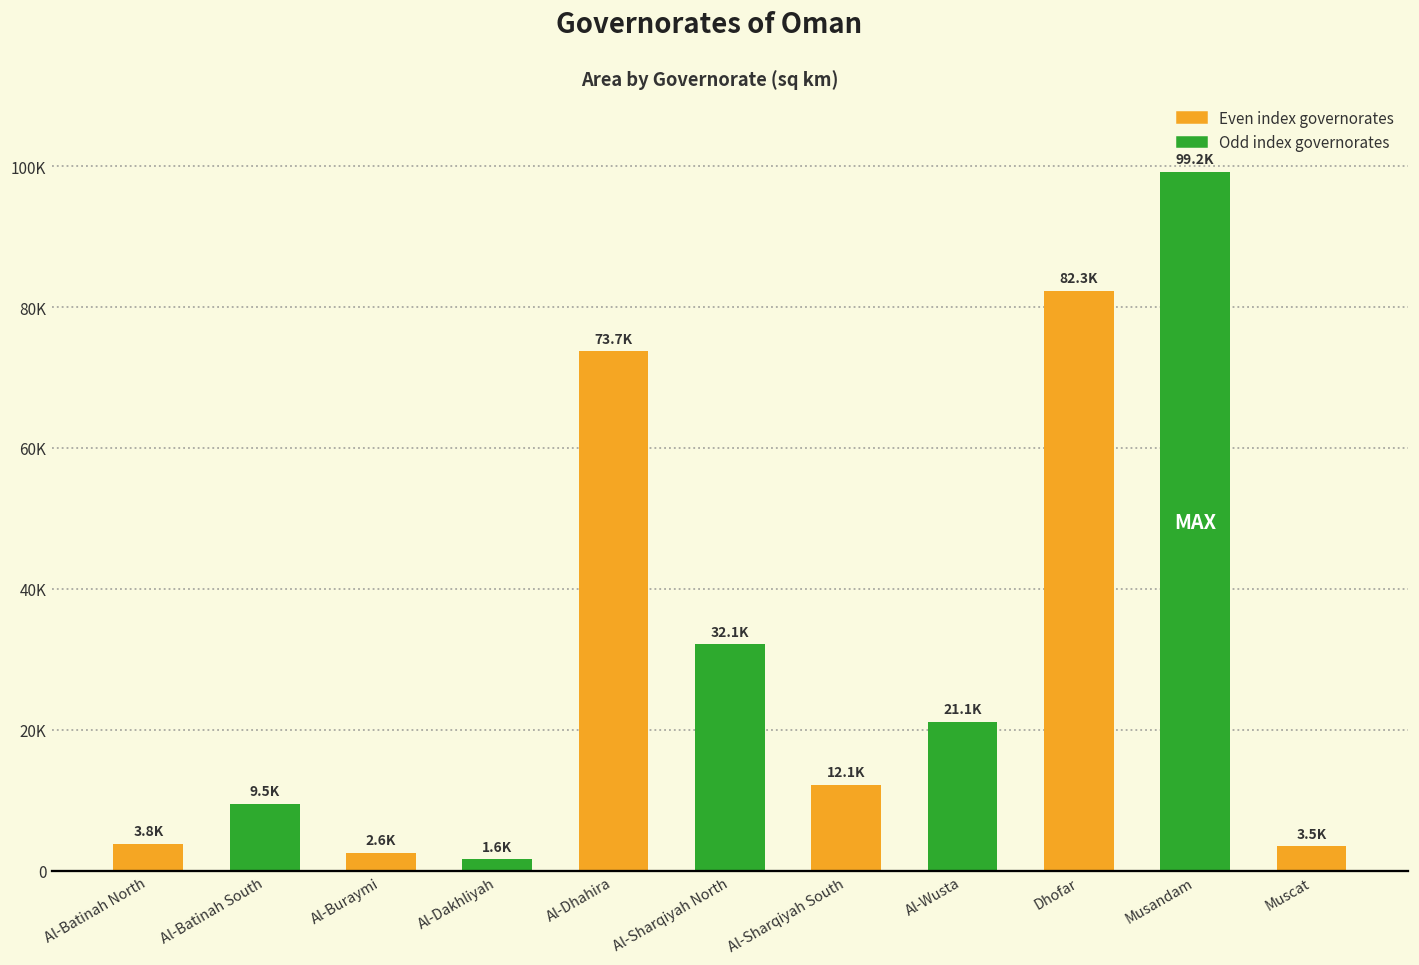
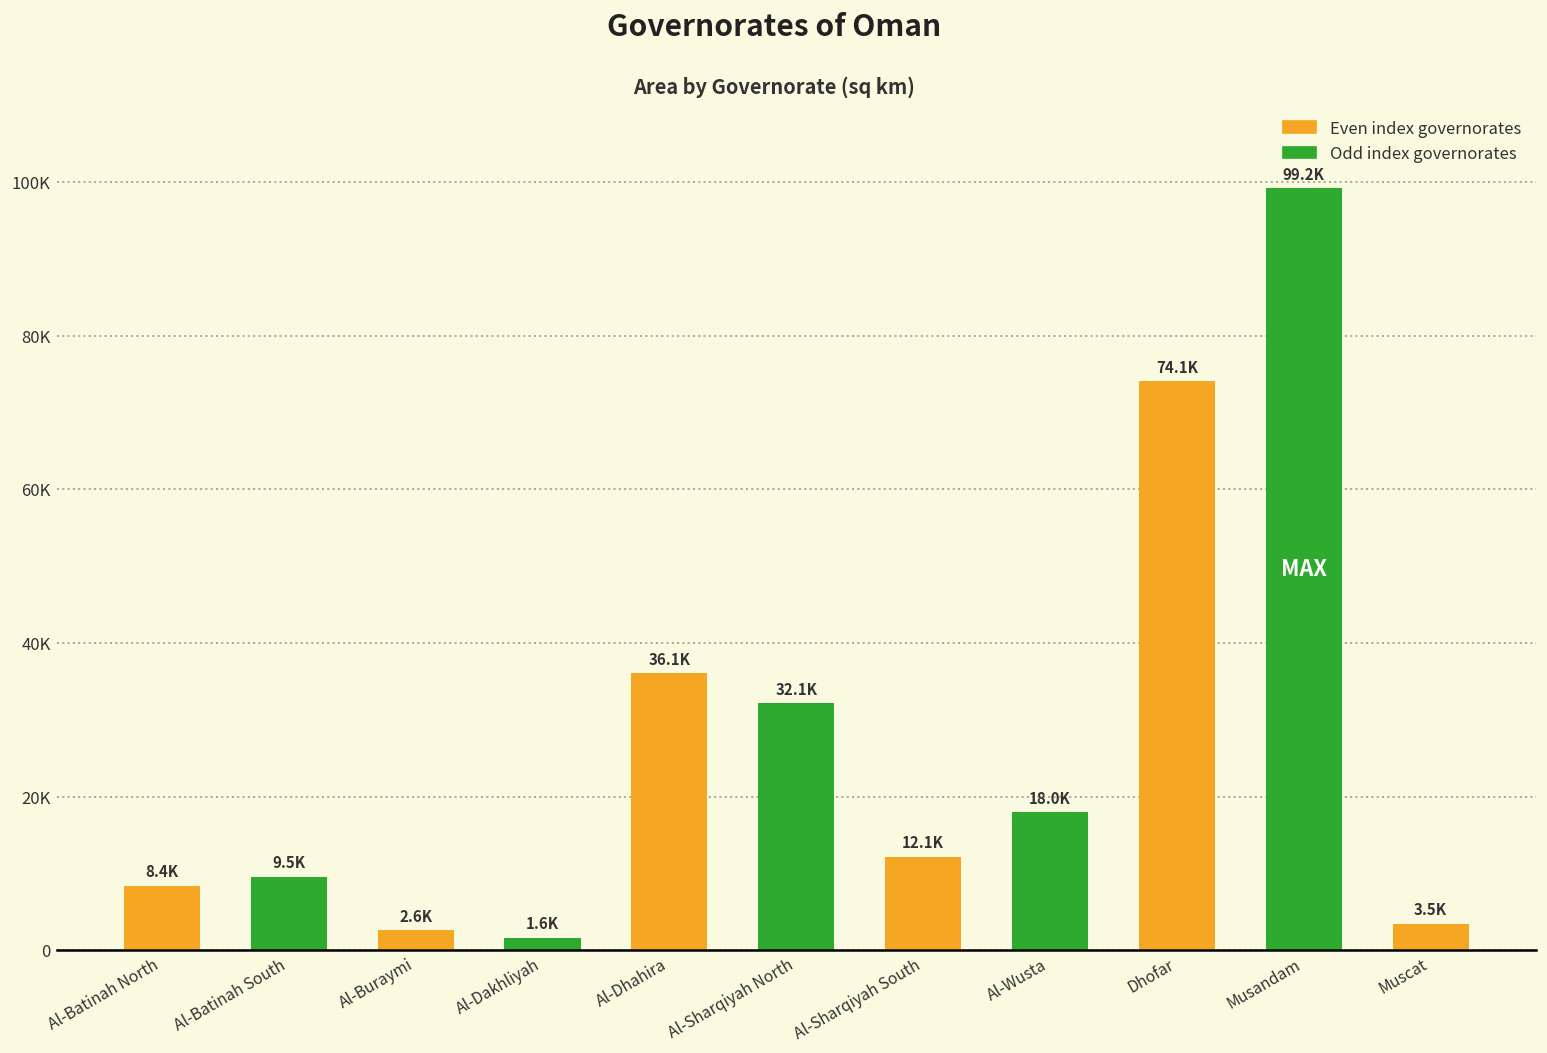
Al-Batinah North: 3.8K -> 8.4K
Al-Dhahira: 73.7K -> 36.1K
Al-Wusta: 21.1K -> 18.0K
Dhofar: 82.3K -> 74.1K
